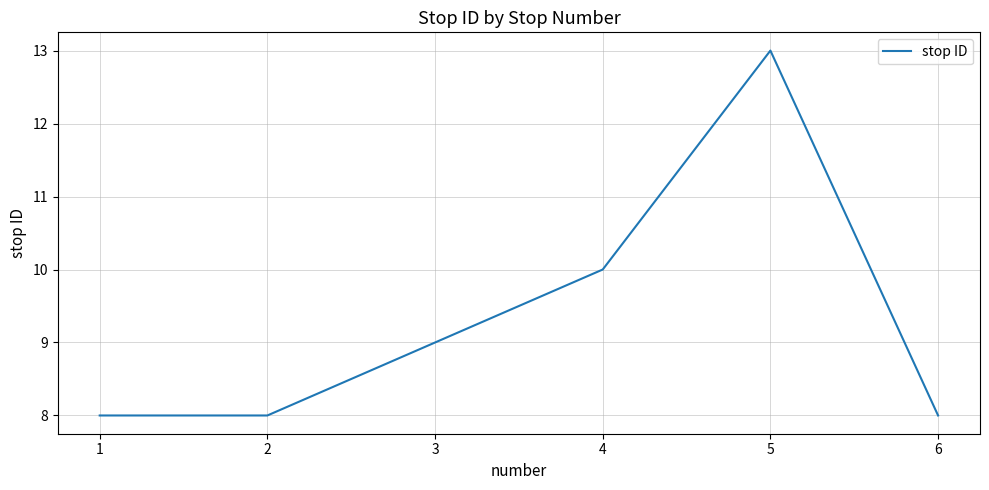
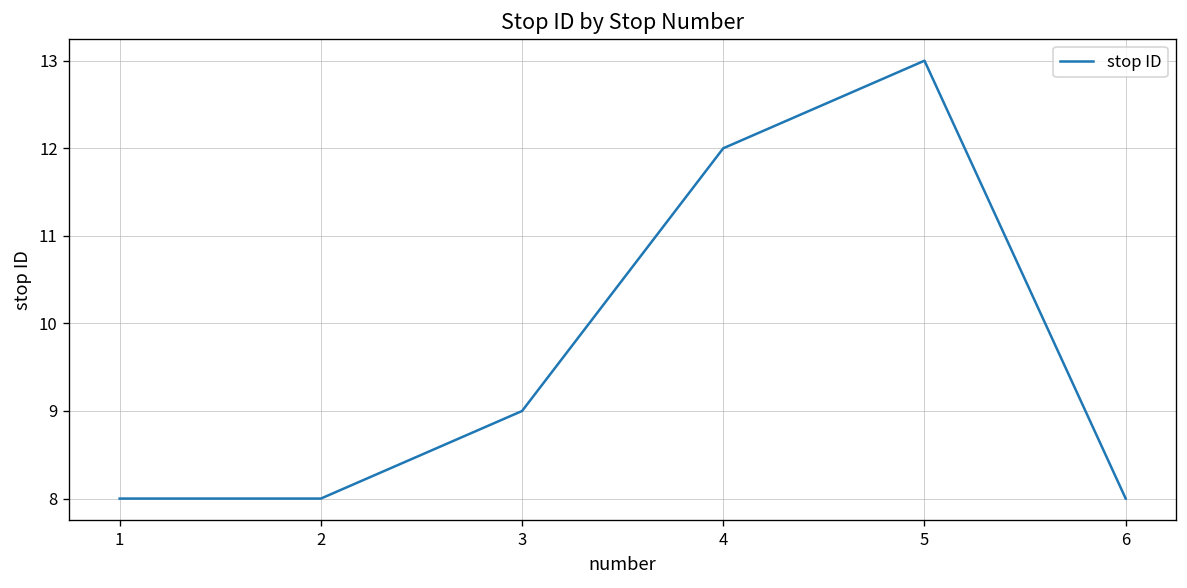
4: 10 -> 12
